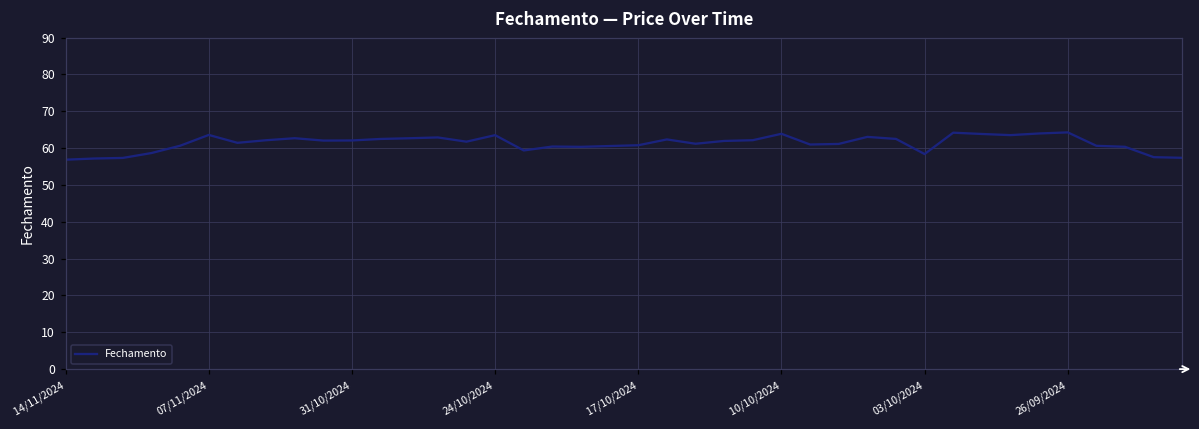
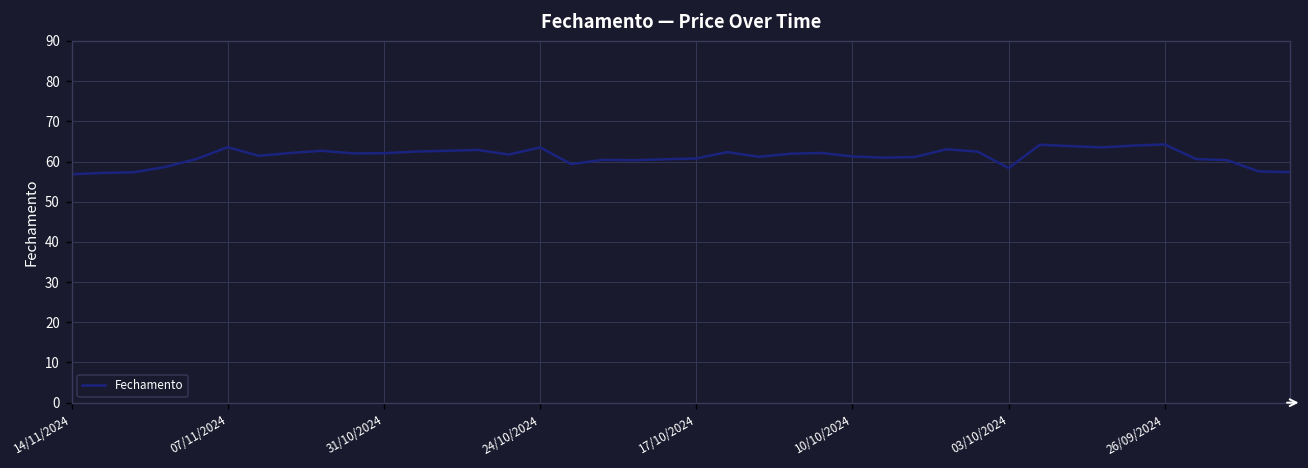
10/10/2024: 64 -> 61
